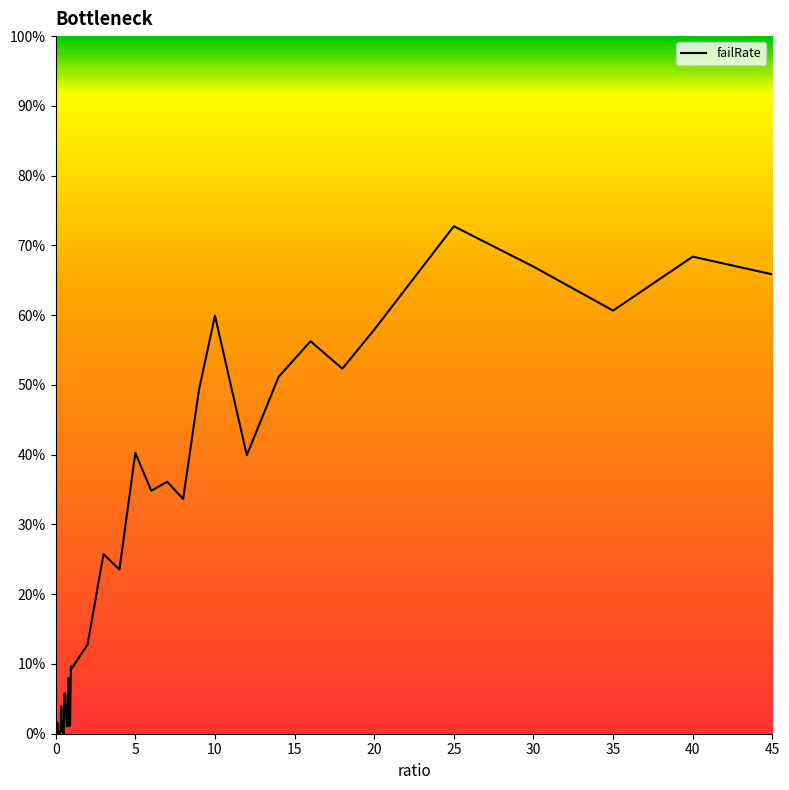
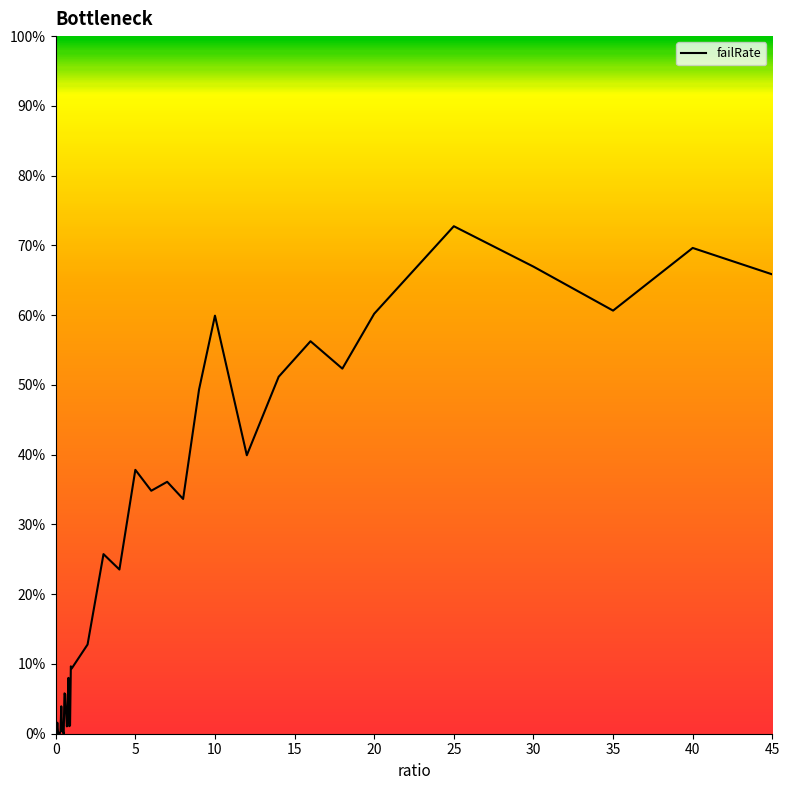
5: 40% -> 38%
20: 58% -> 60%
40: 68% -> 70%
